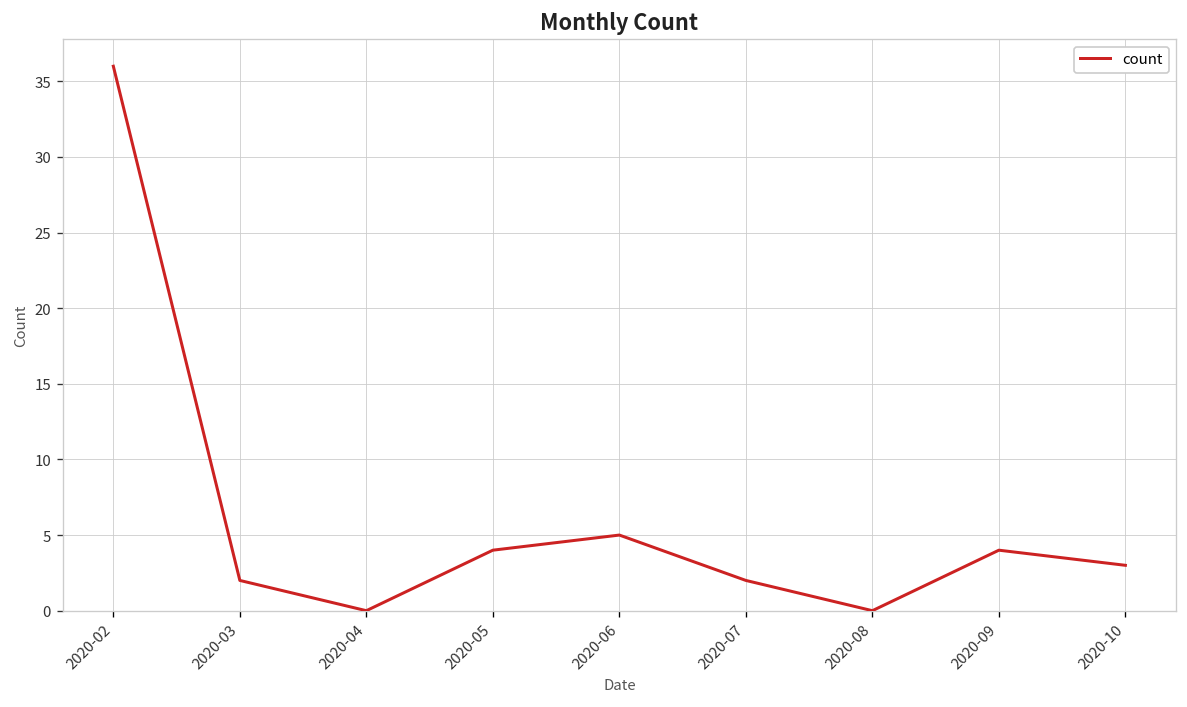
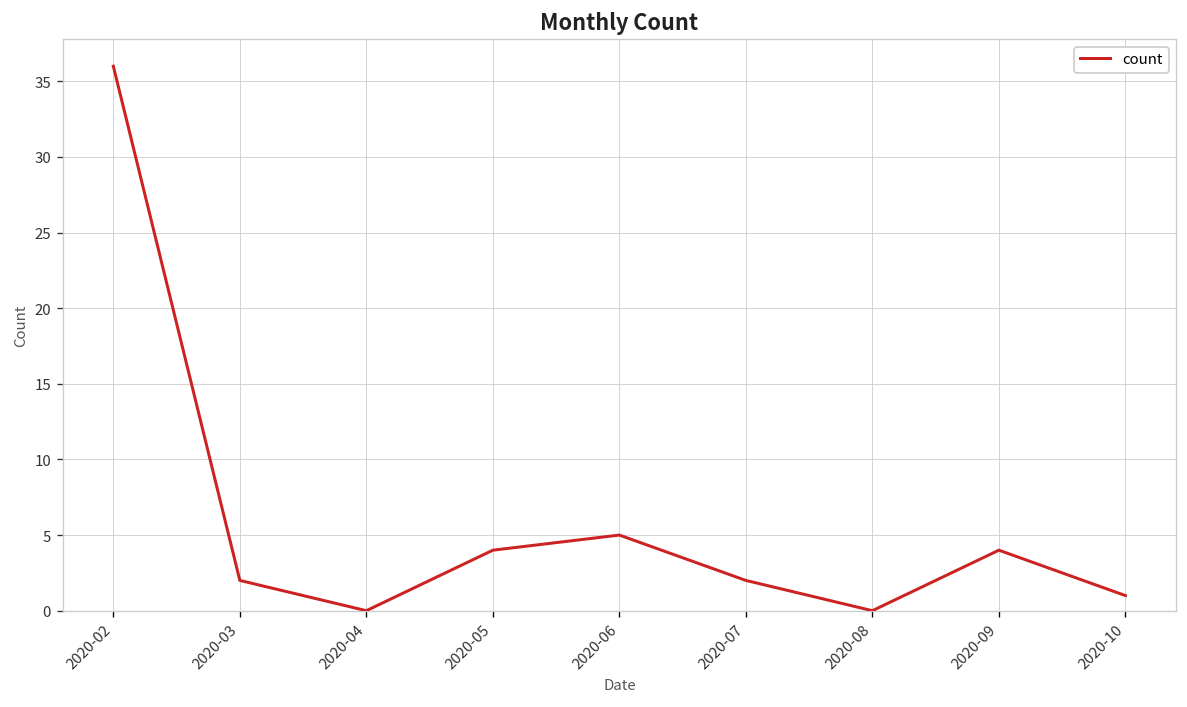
2020-10: 3 -> 1
